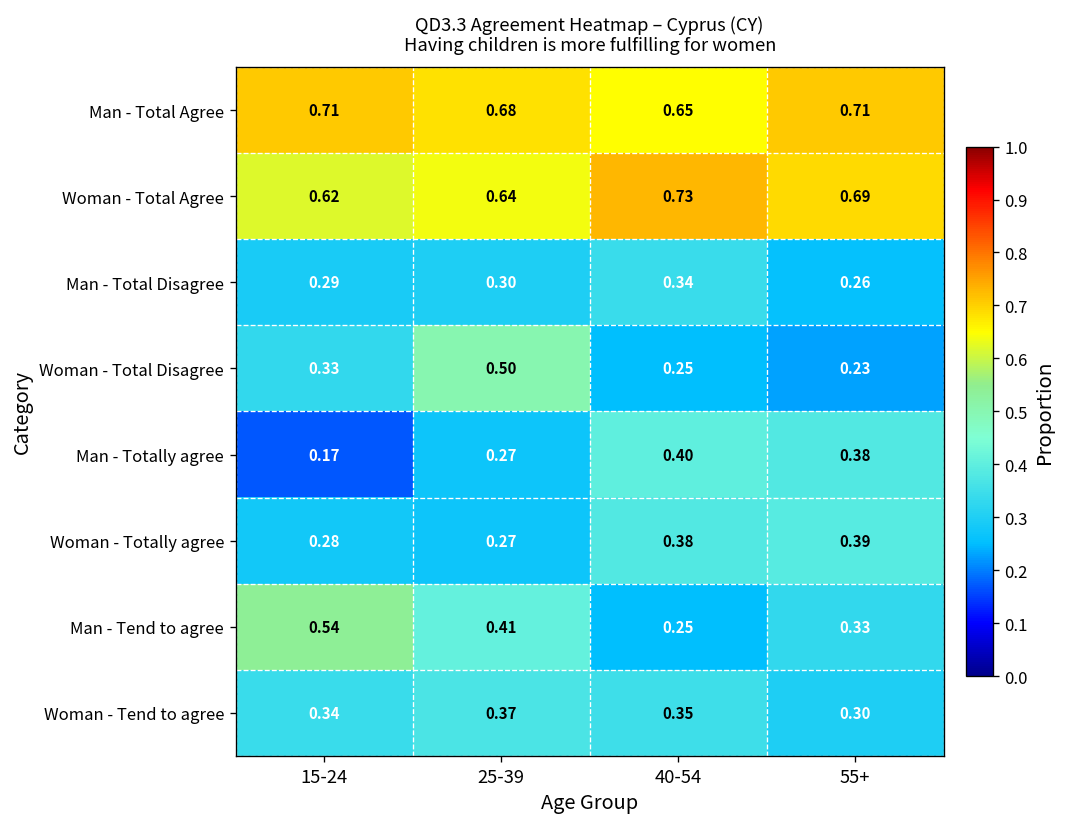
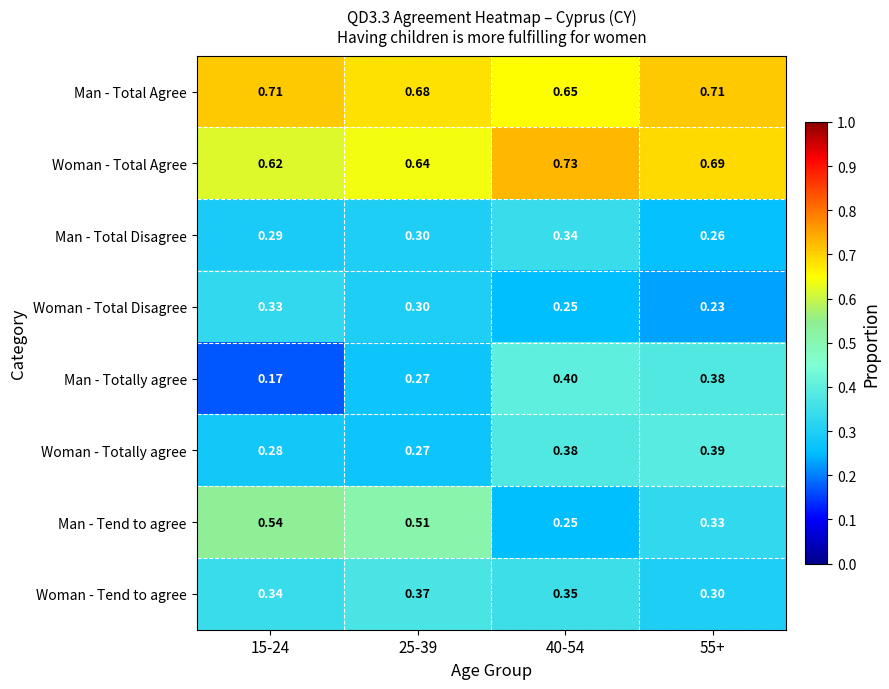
Woman - Total Disagree, 25-39: 0.50 -> 0.30
Man - Tend to agree, 25-39: 0.41 -> 0.51
